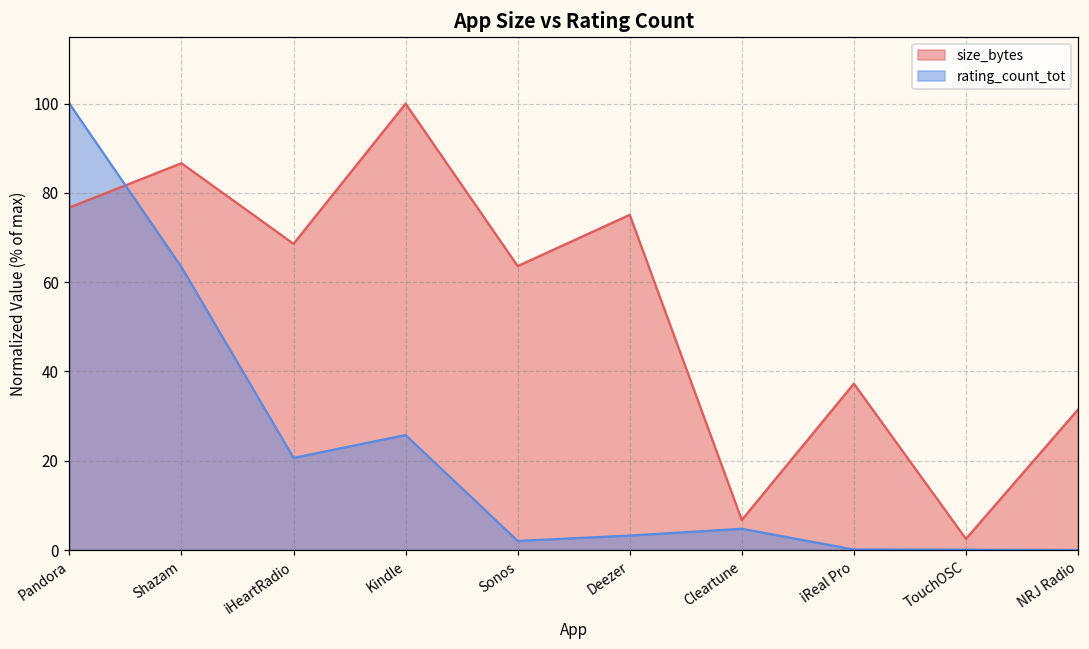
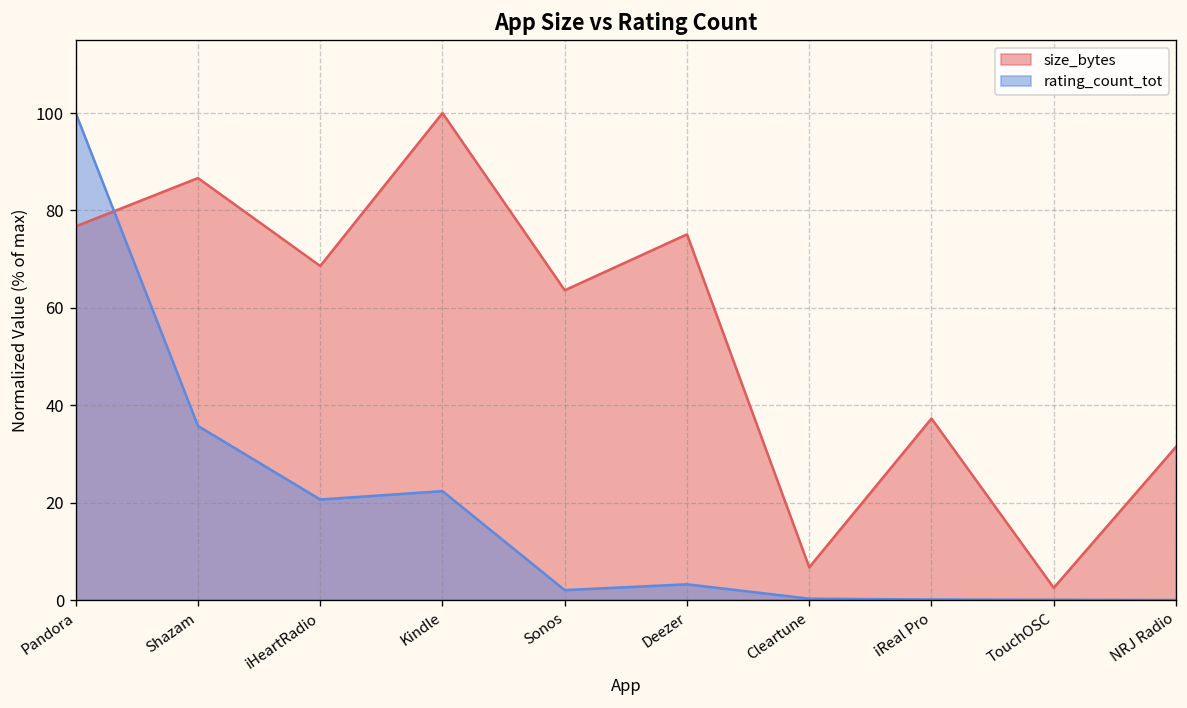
rating_count_tot, Shazam: 63 -> 36
rating_count_tot, Kindle: 26 -> 22
rating_count_tot, Cleartune: 5 -> 0
